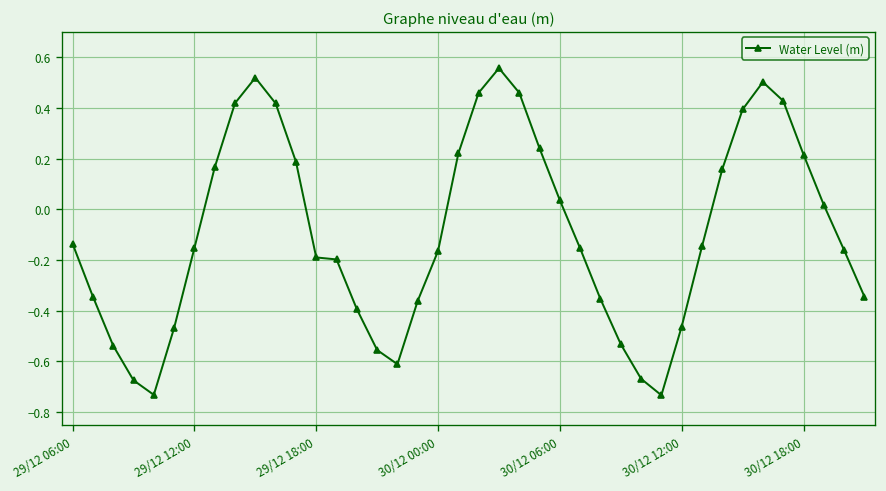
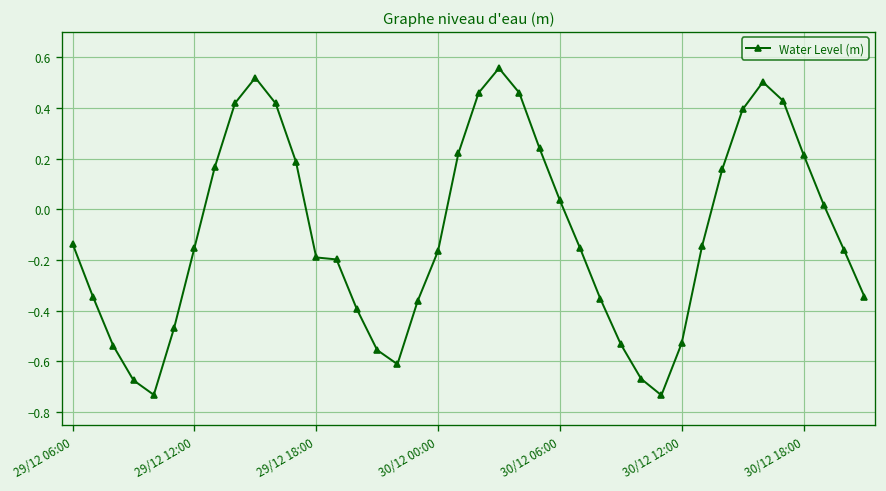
30/12 12:00: -0.46 -> -0.53
